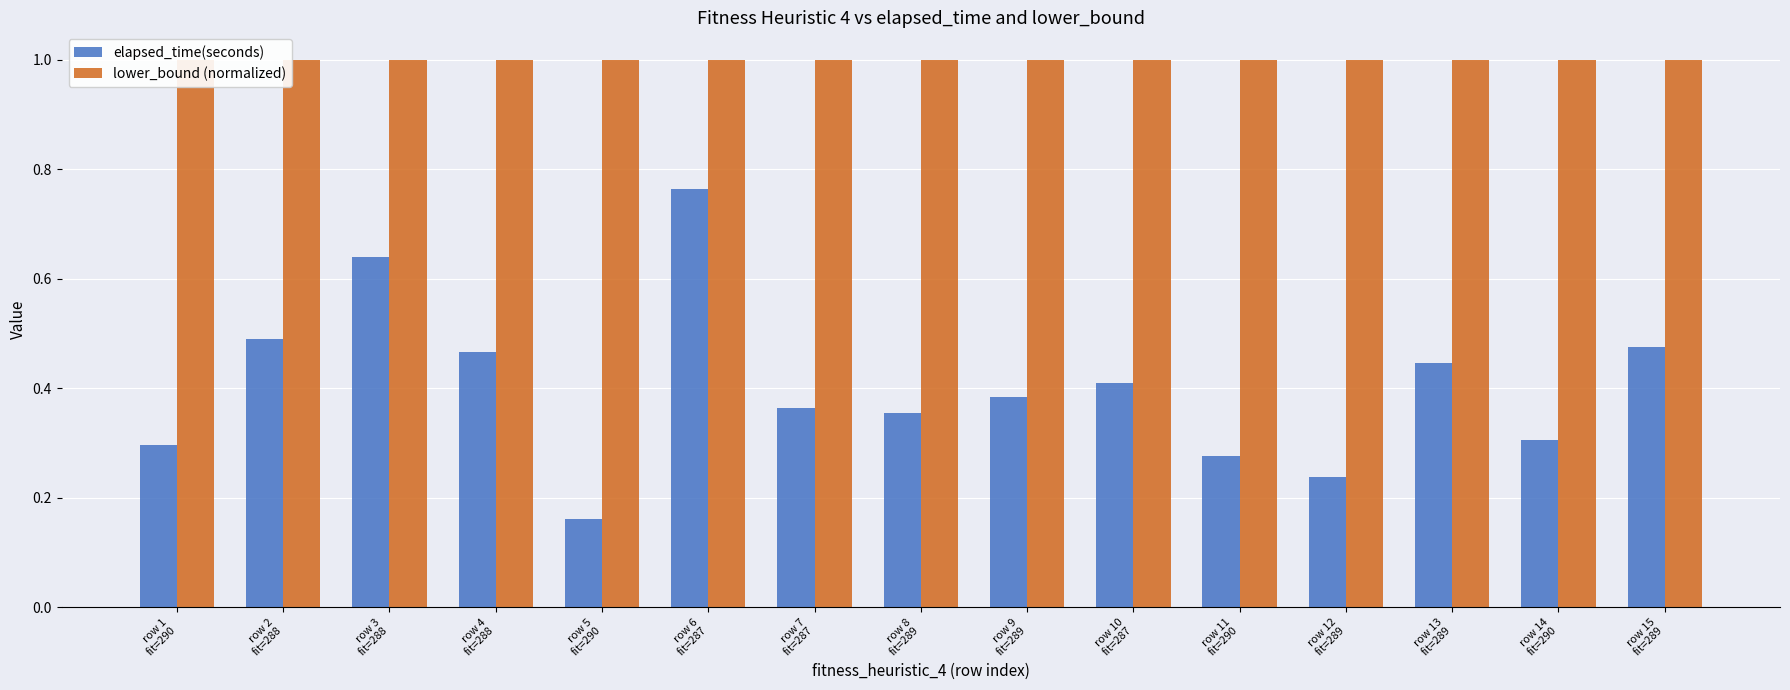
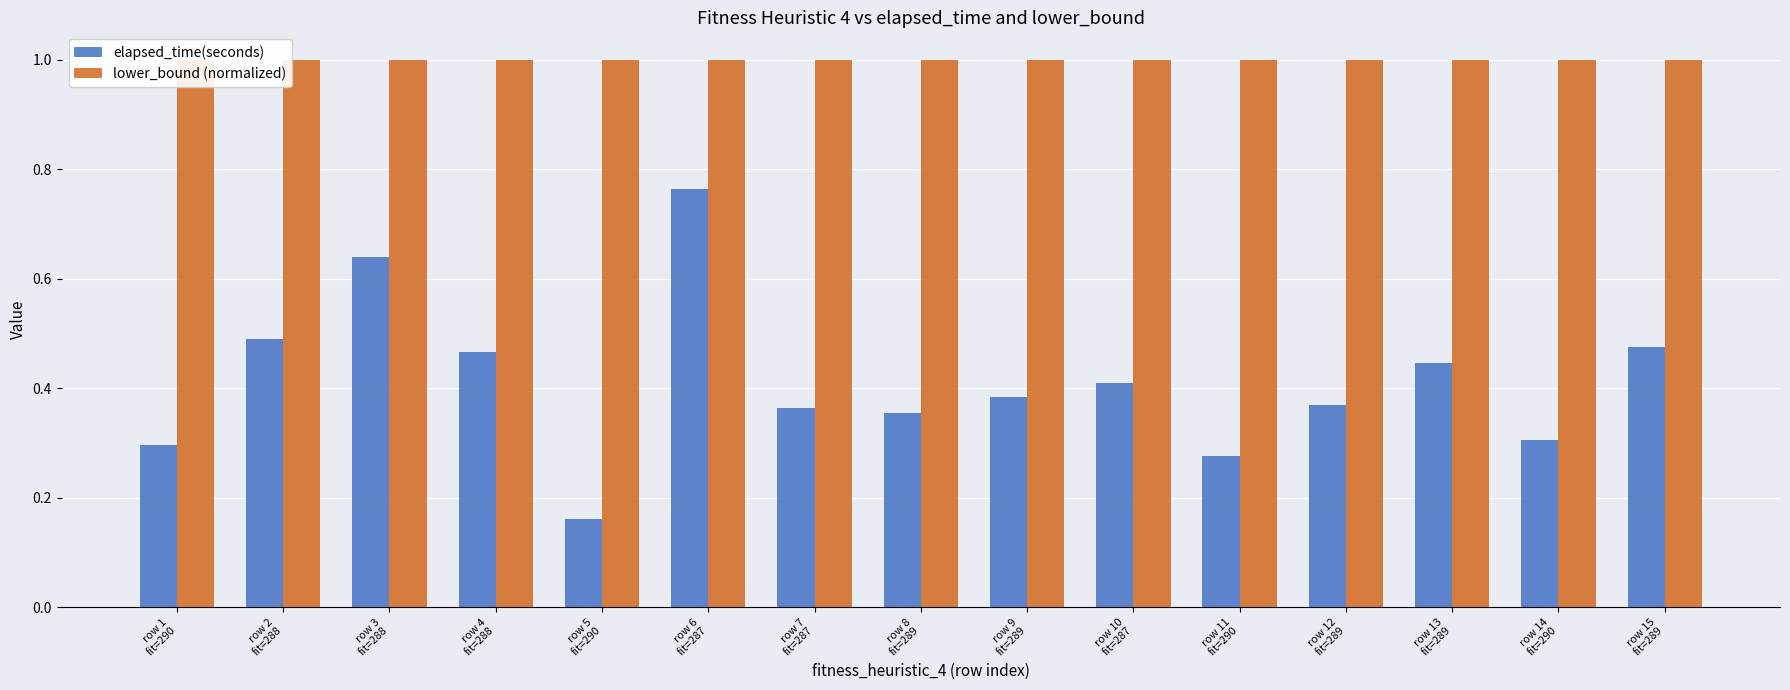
elapsed_time(seconds), row 12 fit=289: 0.24 -> 0.37
